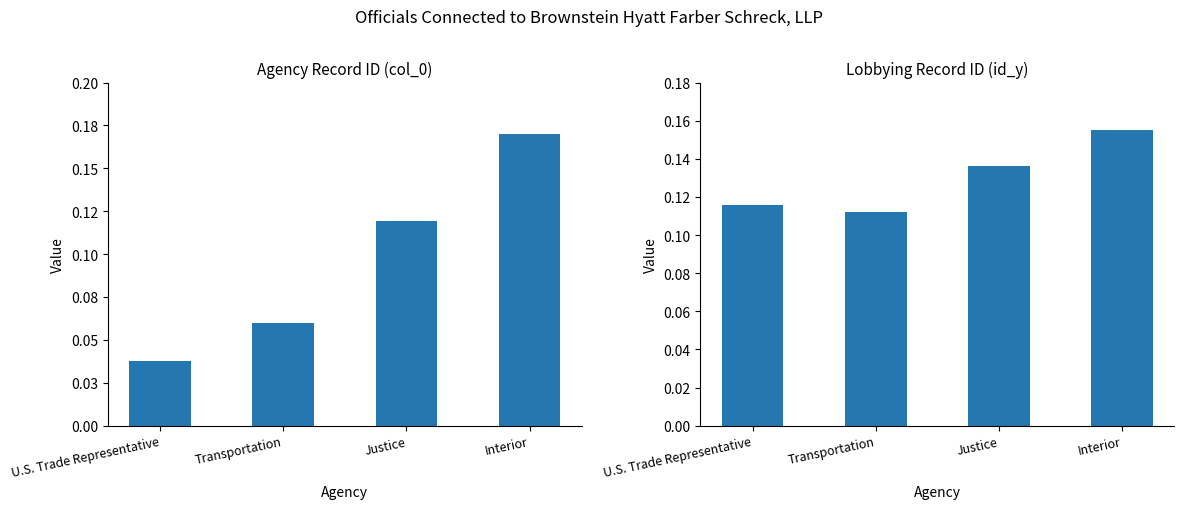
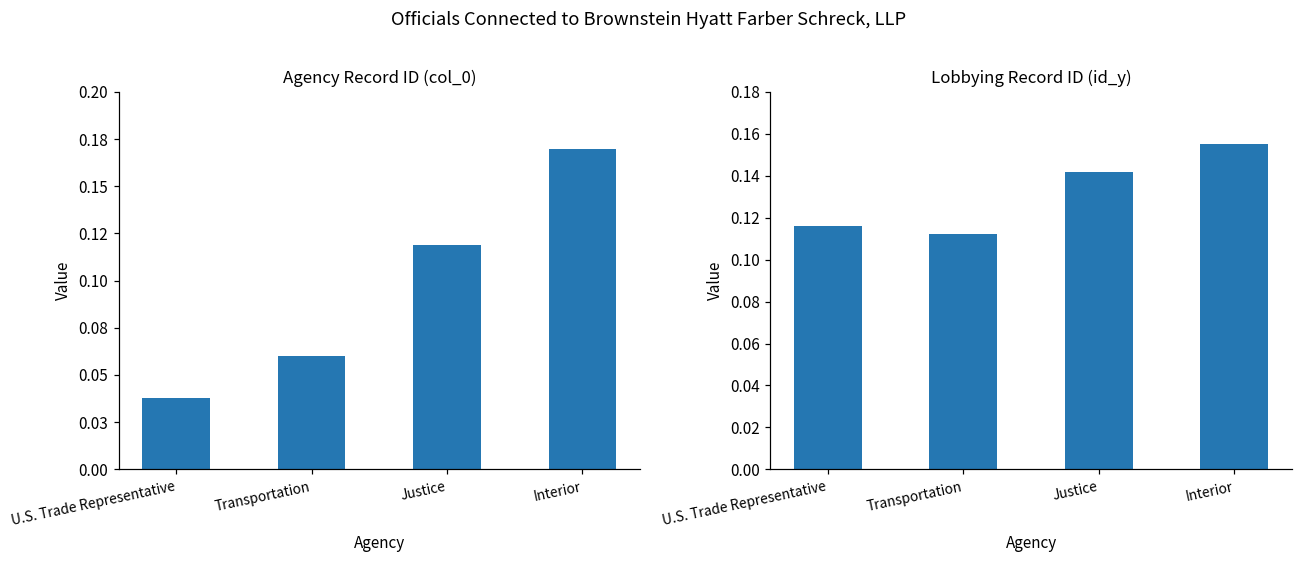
Lobbying Record ID (id_y), Justice: 0.136 -> 0.142
